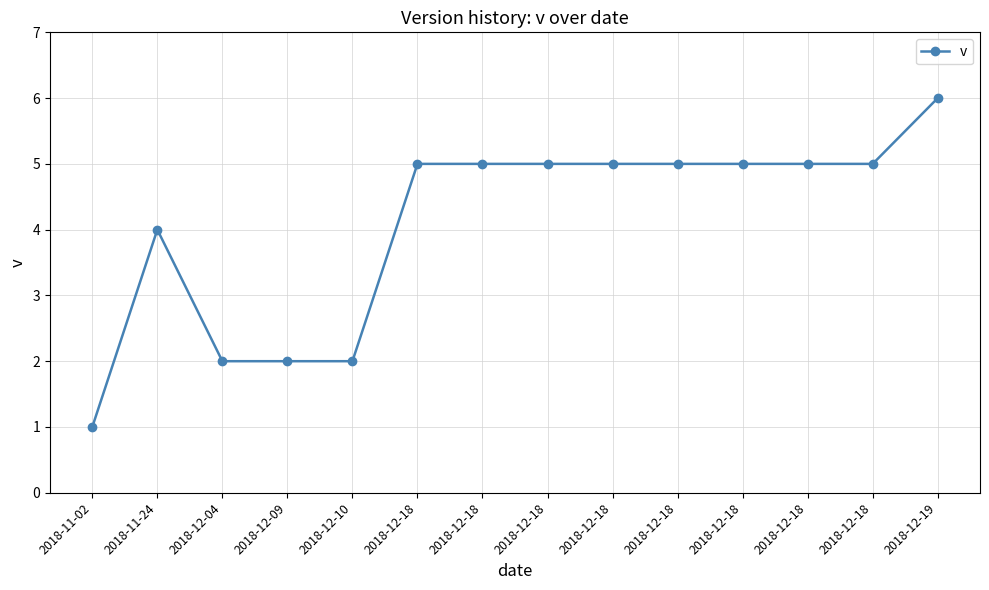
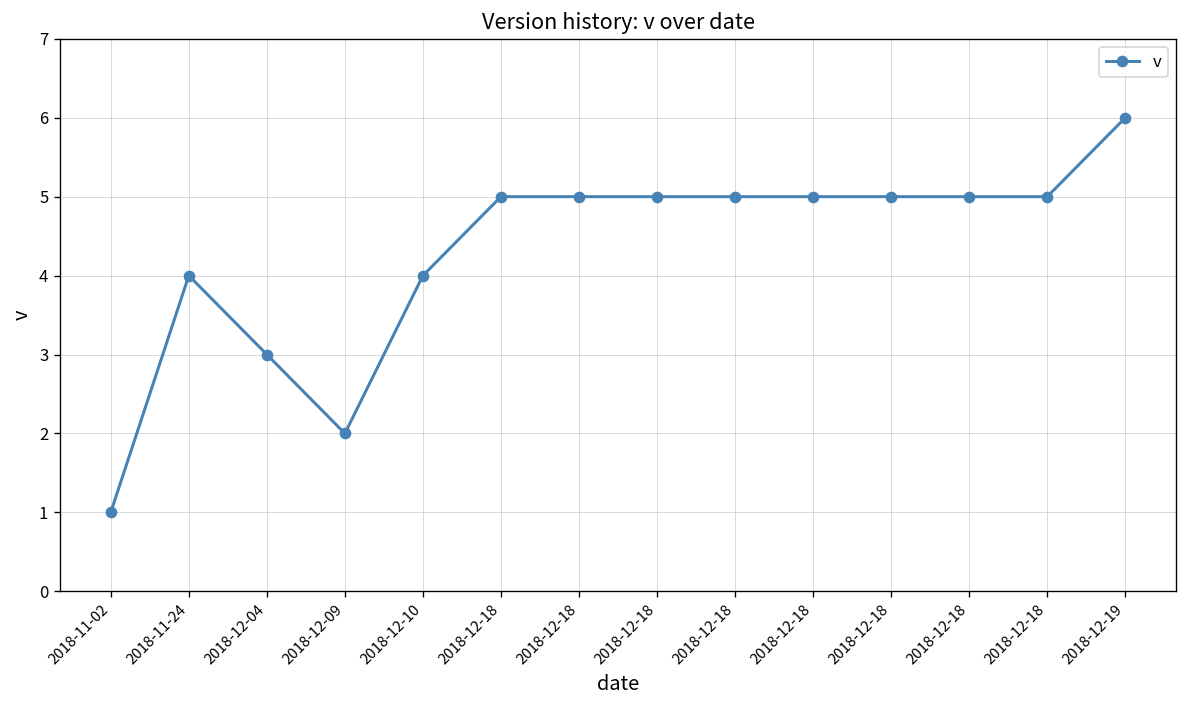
2018-12-04: 2 -> 3
2018-12-10: 2 -> 4
